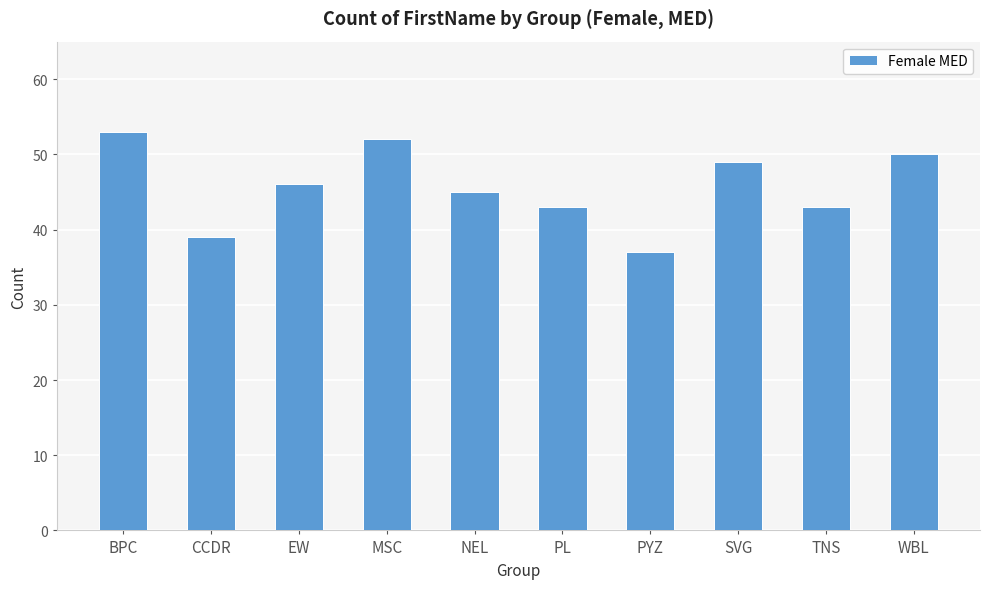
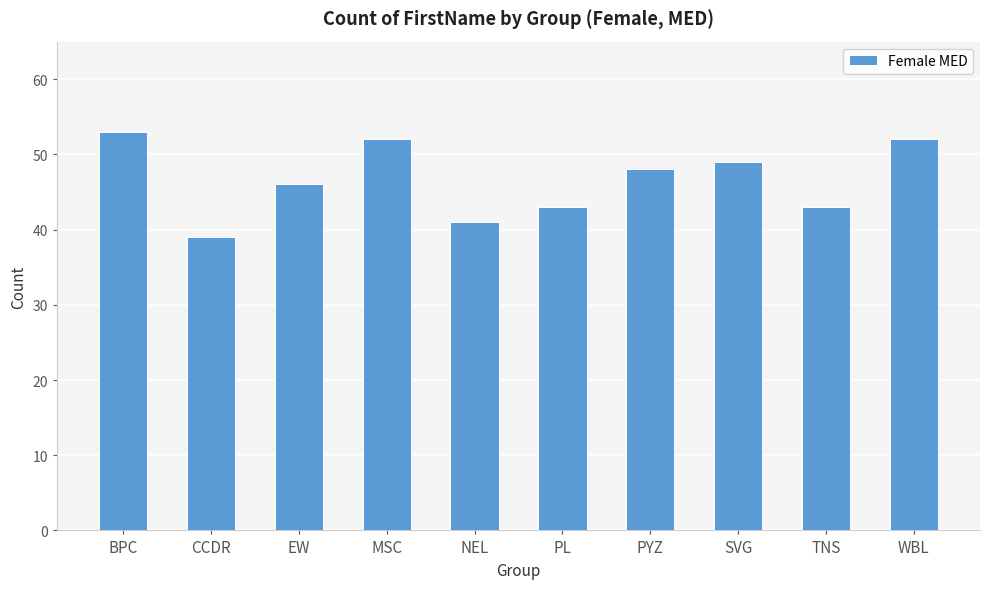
NEL: 45 -> 41
PYZ: 37 -> 48
WBL: 50 -> 52
